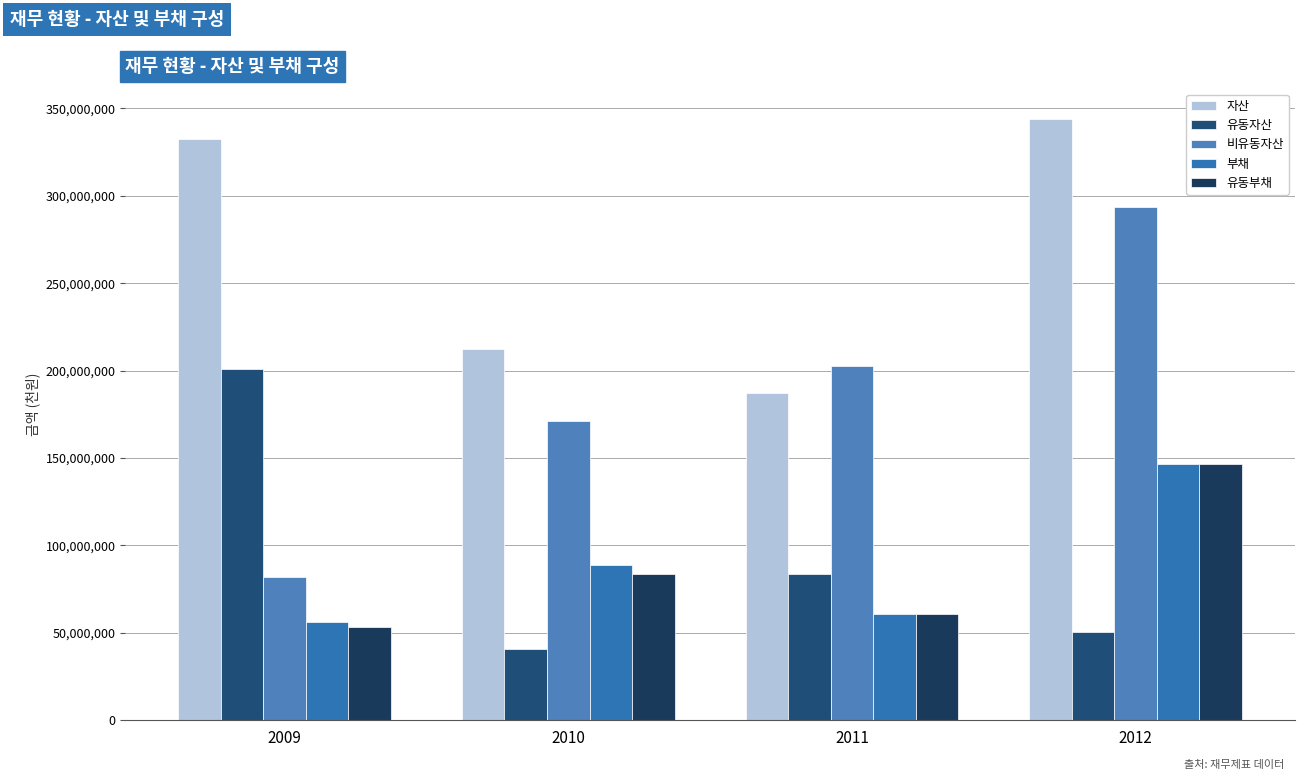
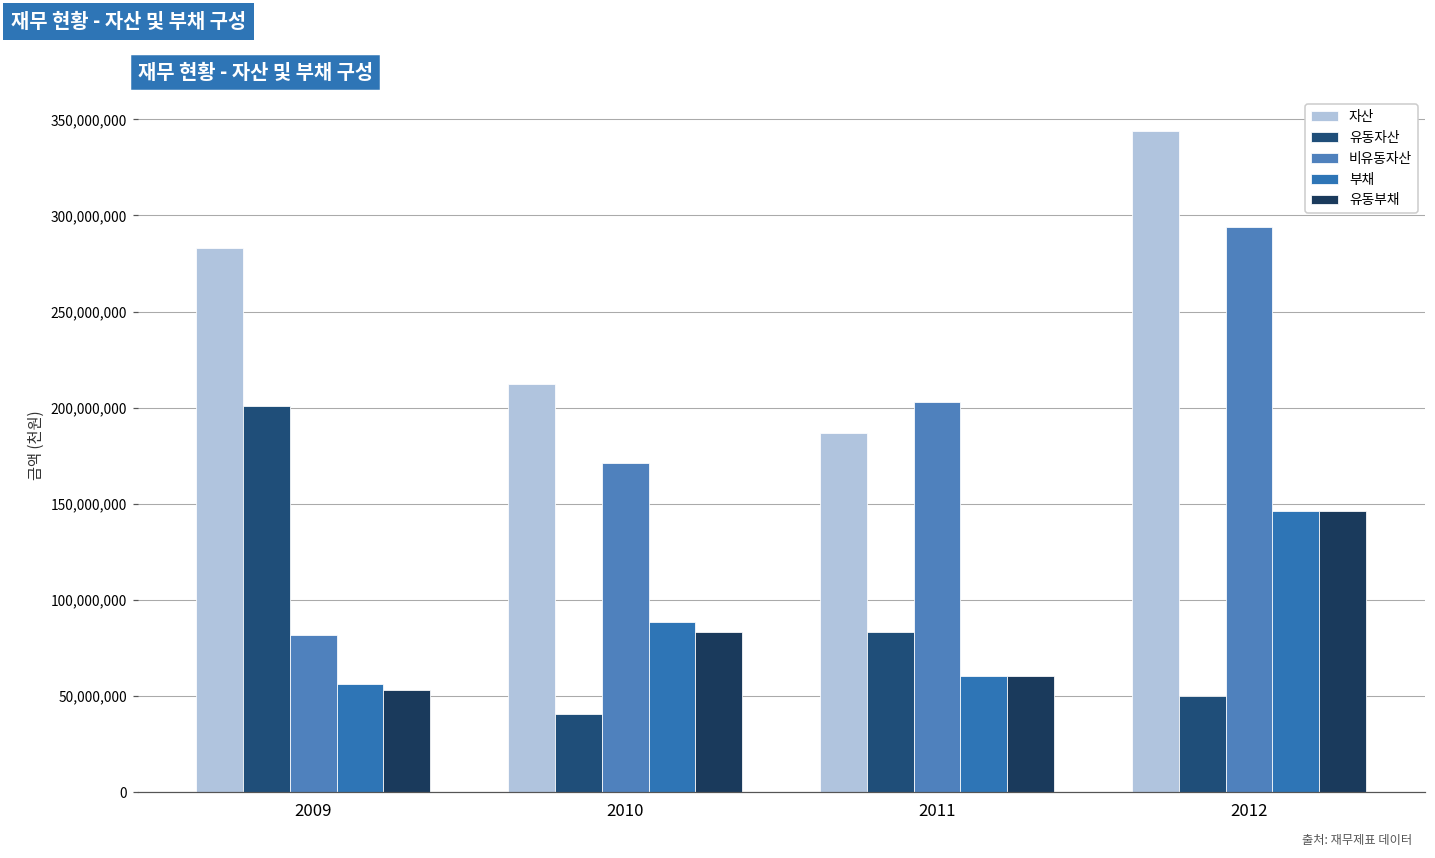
자산, 2009: 332,000,000 -> 283,000,000
